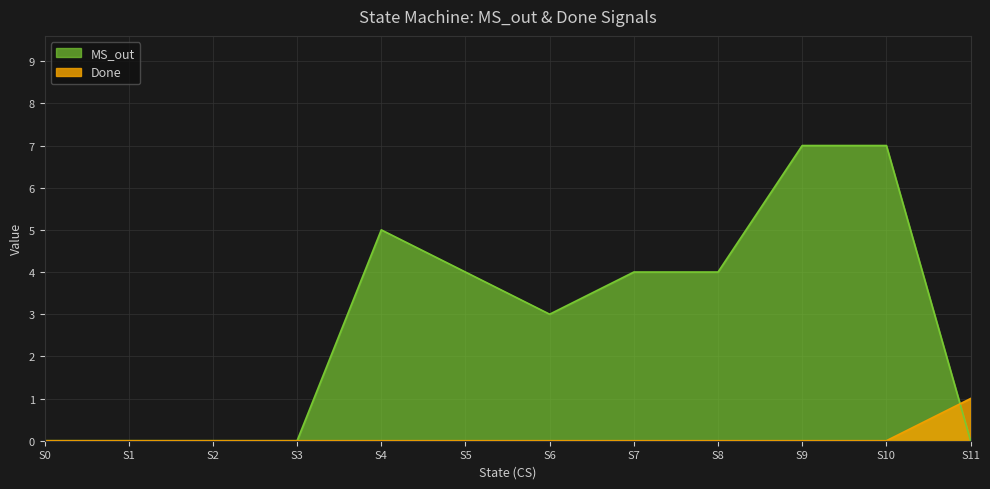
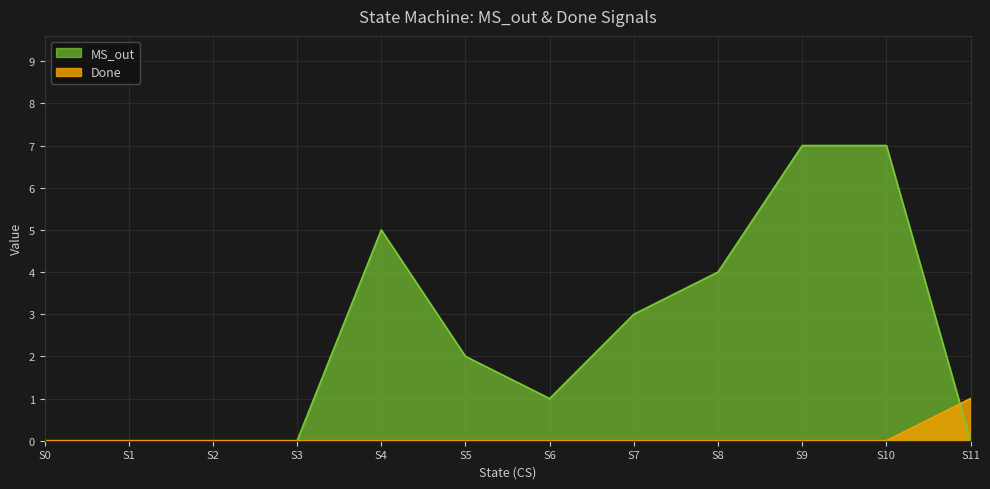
MS_out, S5: 4 -> 2
MS_out, S6: 3 -> 1
MS_out, S7: 4 -> 3
